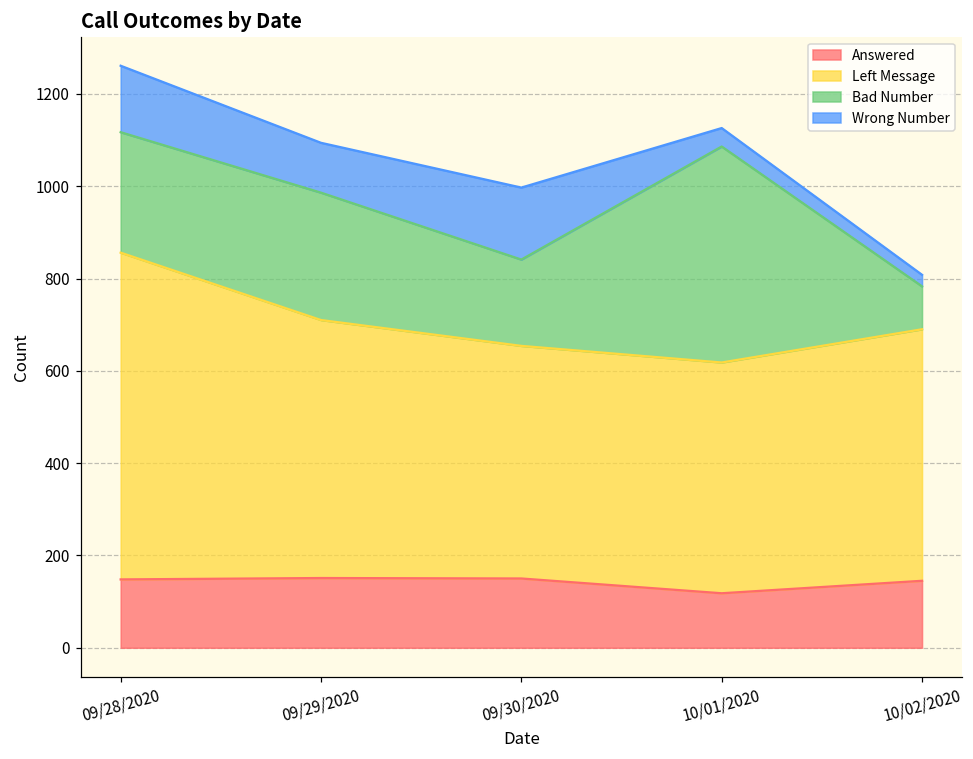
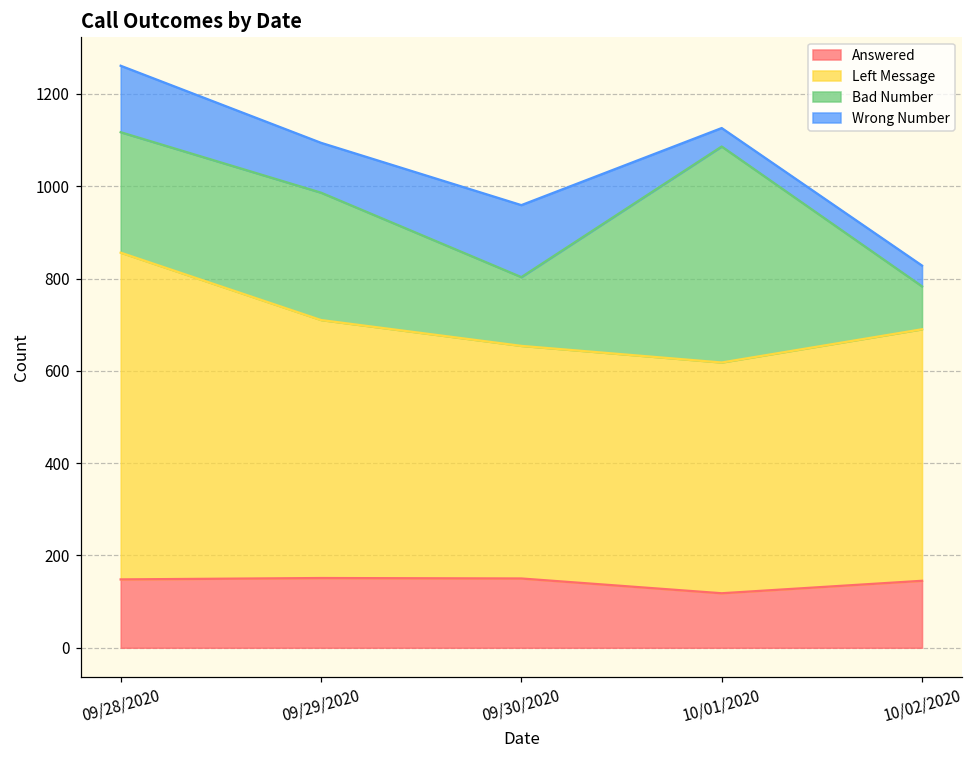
Bad Number, 09/30/2020: 190 -> 150
Wrong Number, 10/02/2020: 30 -> 50
